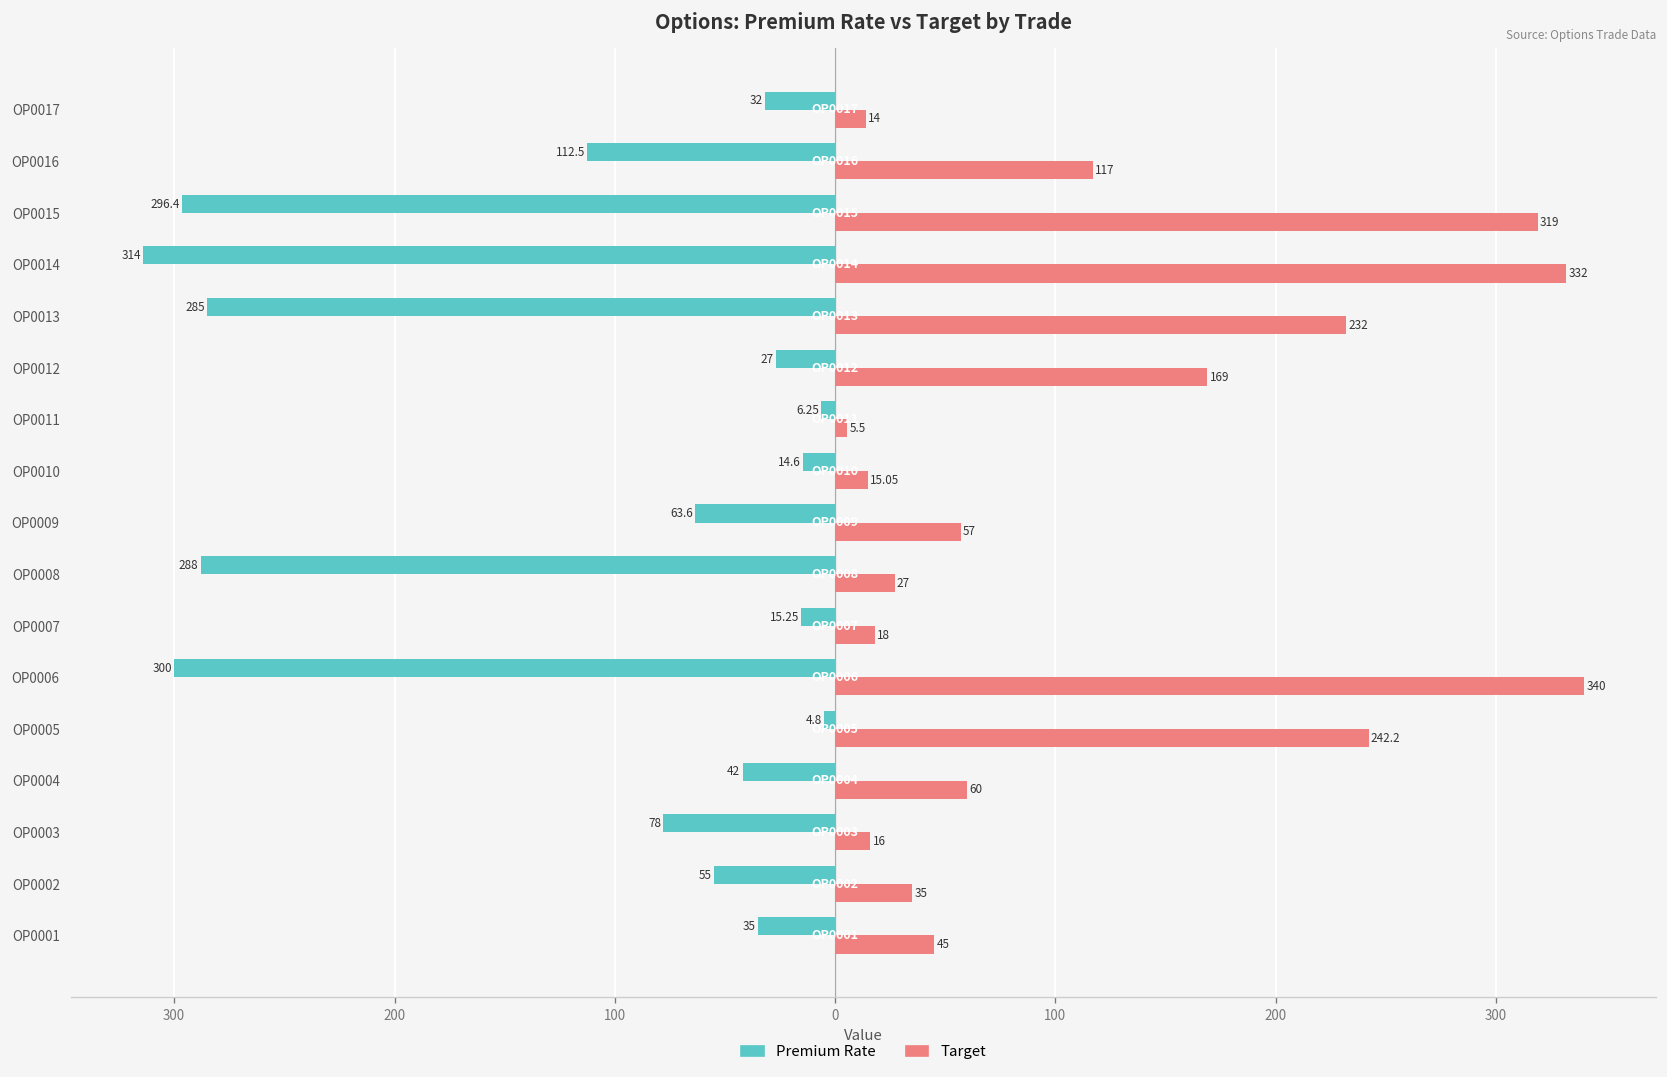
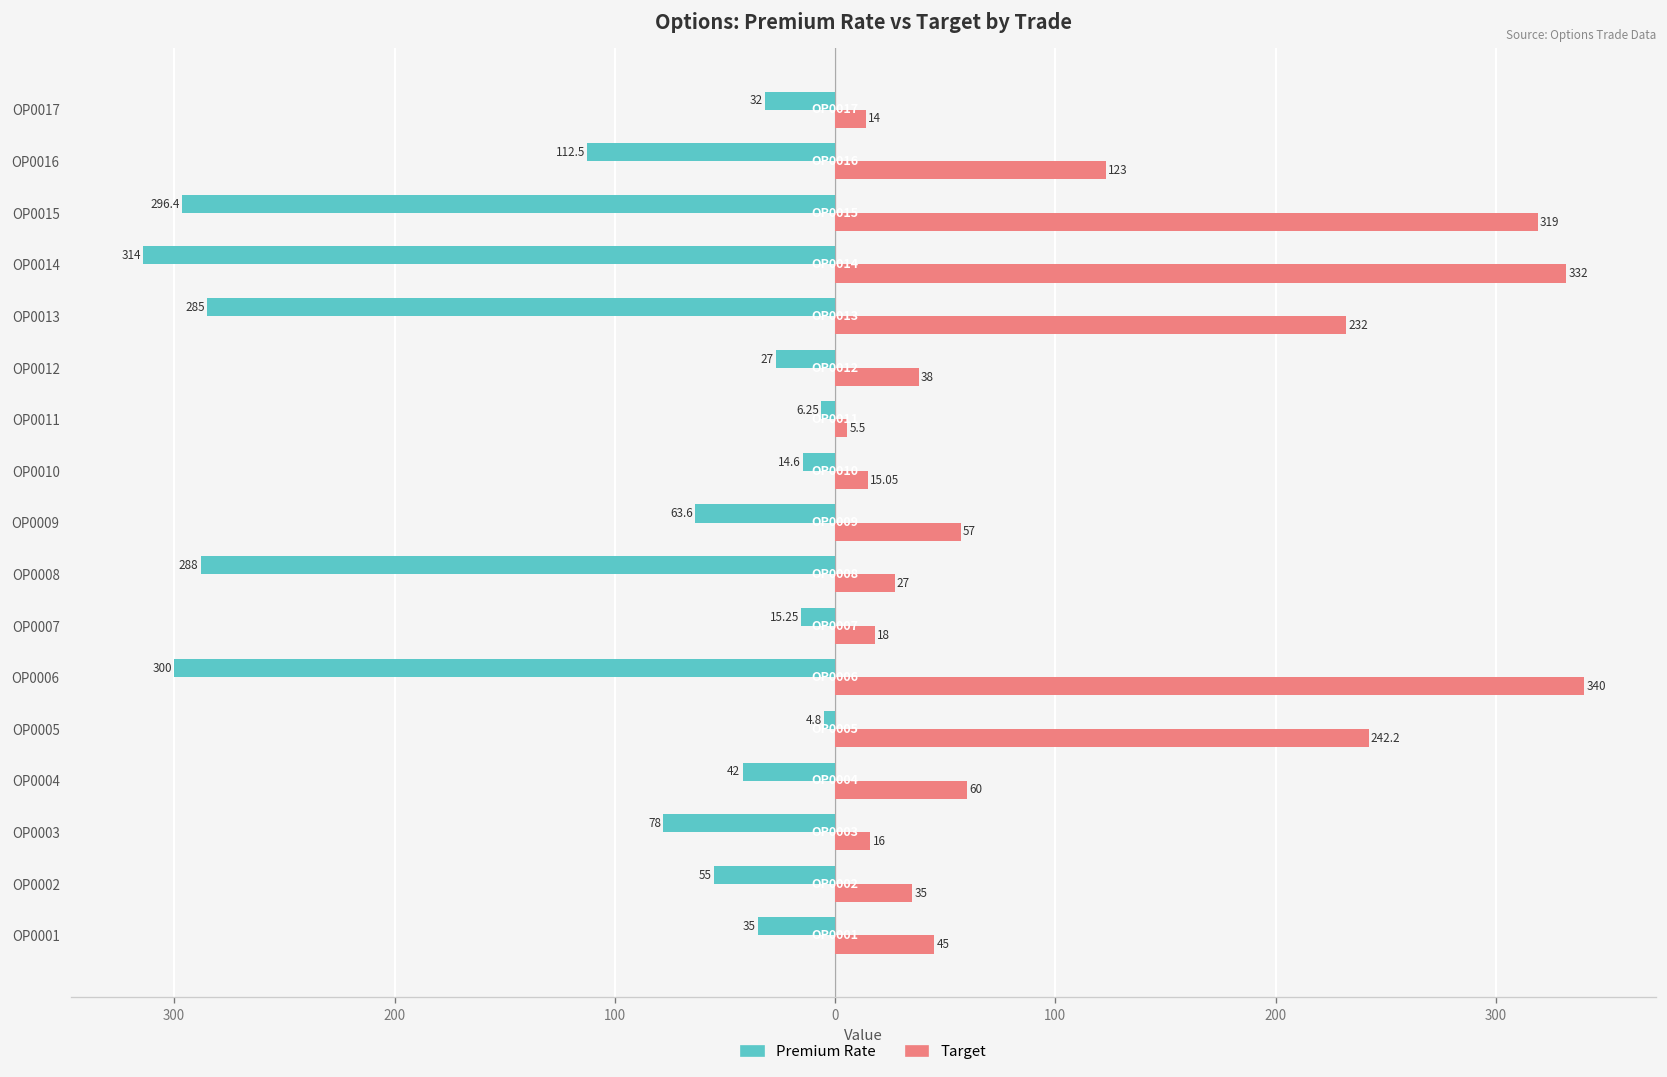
Target, OP0016: 117 -> 123
Target, OP0012: 169 -> 38
